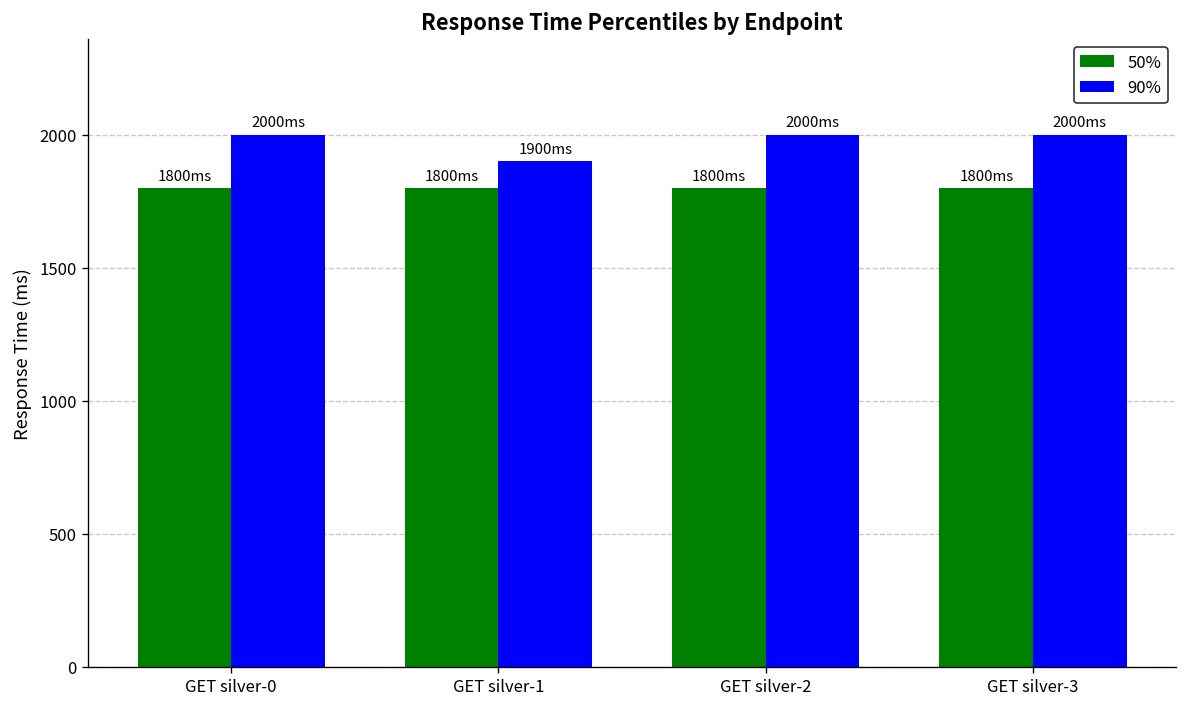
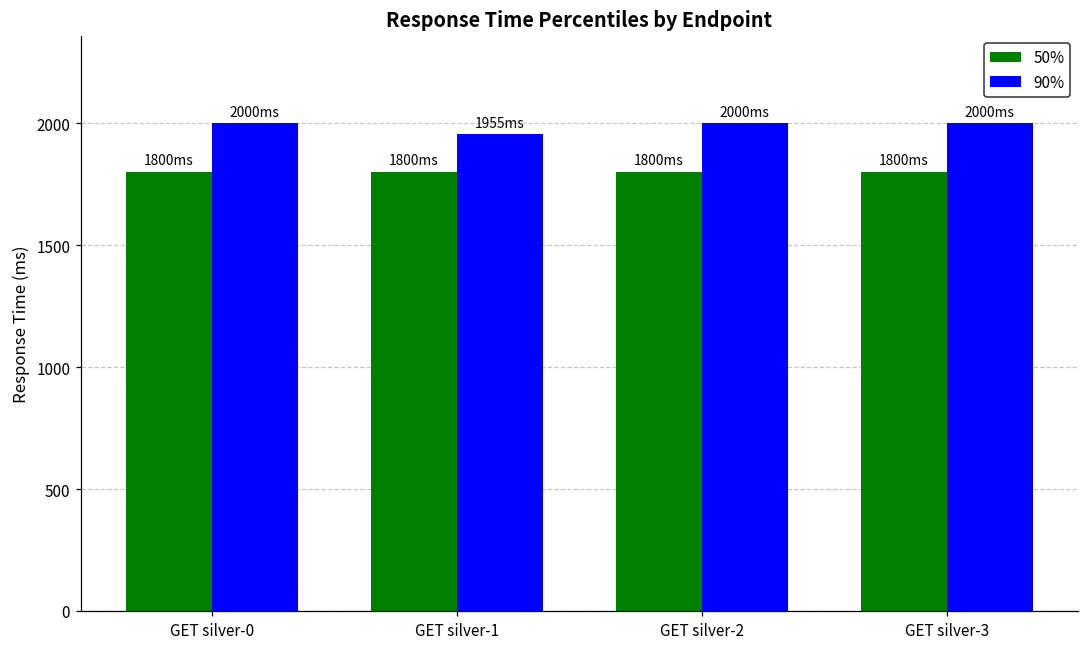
90%, GET silver-1: 1900 -> 1955
